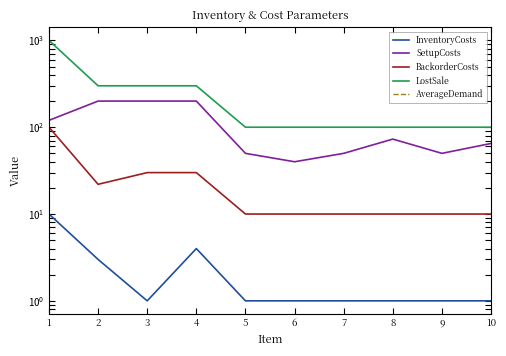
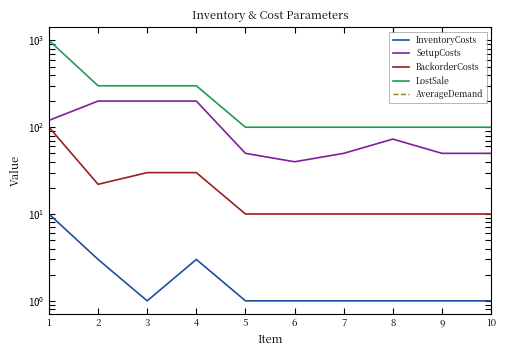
InventoryCosts, 4: 4 -> 3
SetupCosts, 10: 70 -> 50
